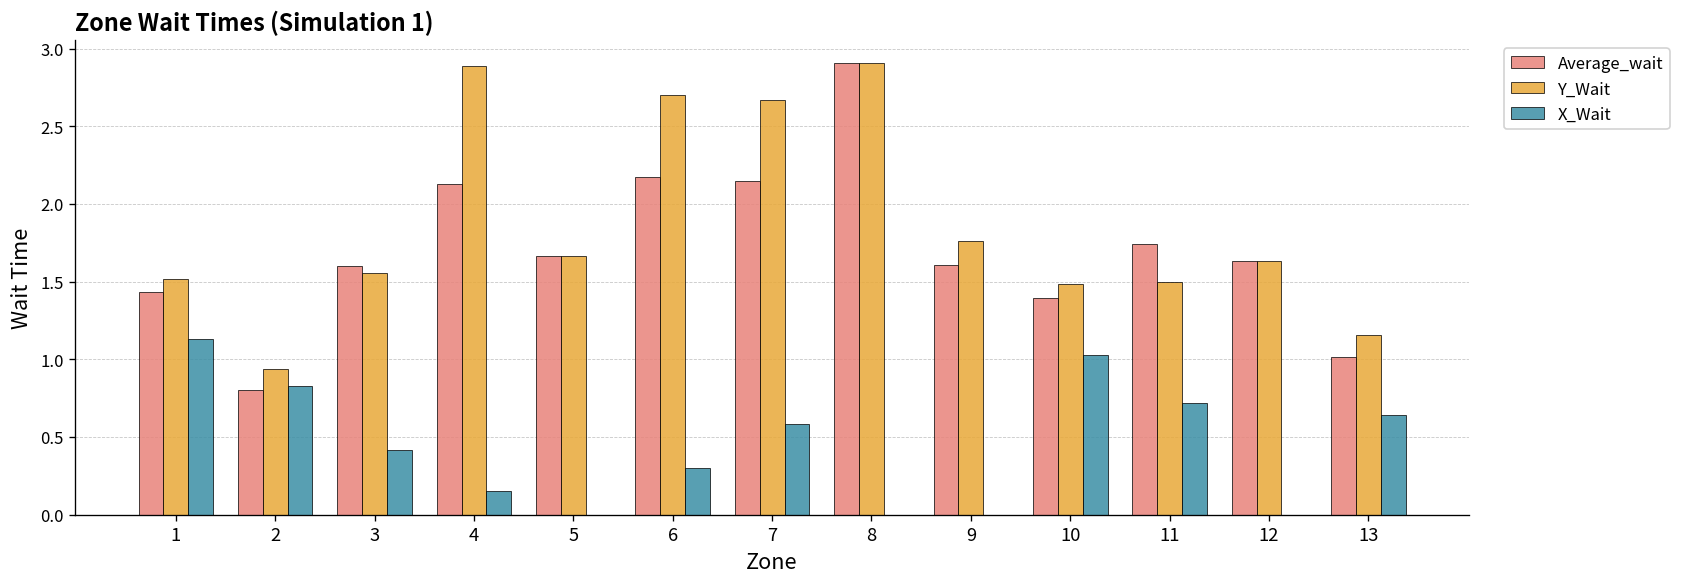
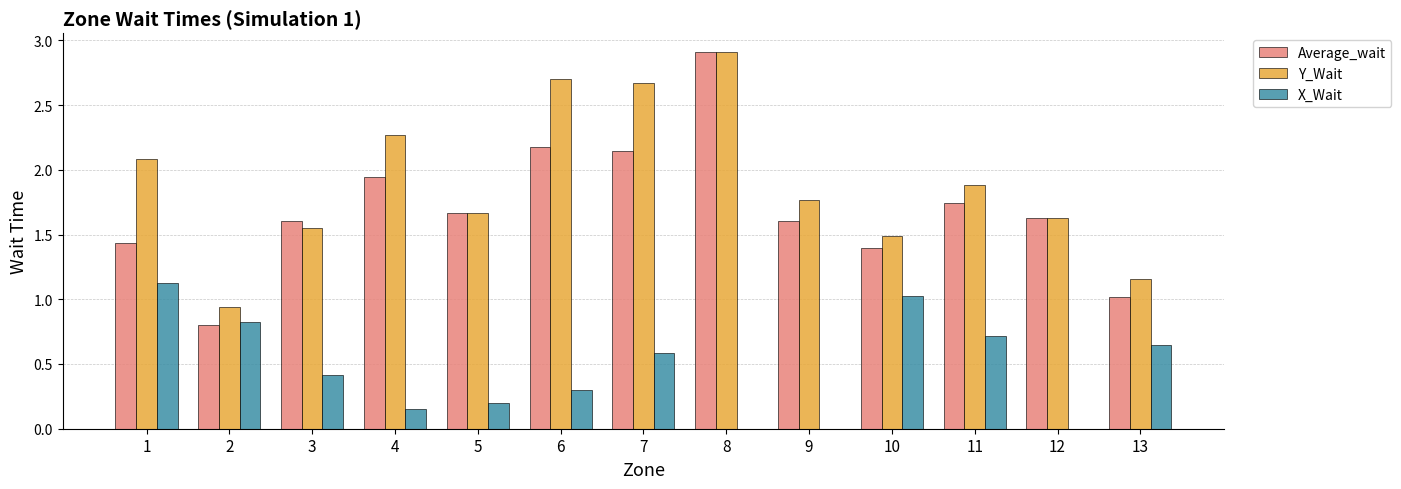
Y_Wait, 1: 1.52 -> 2.08
Average_wait, 4: 2.13 -> 1.95
Y_Wait, 4: 2.89 -> 2.27
X_Wait, 5: 0.0 -> 0.2
Y_Wait, 11: 1.50 -> 1.89
